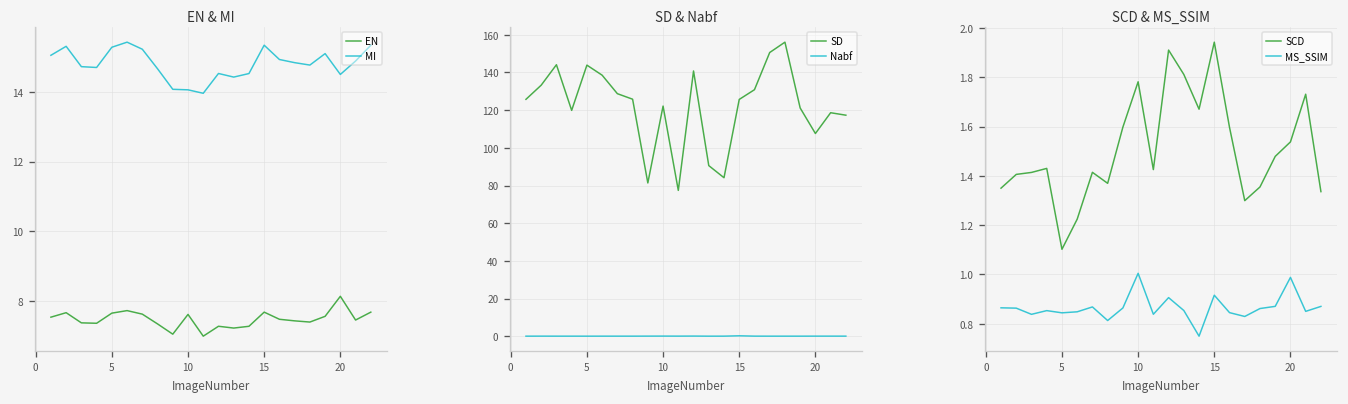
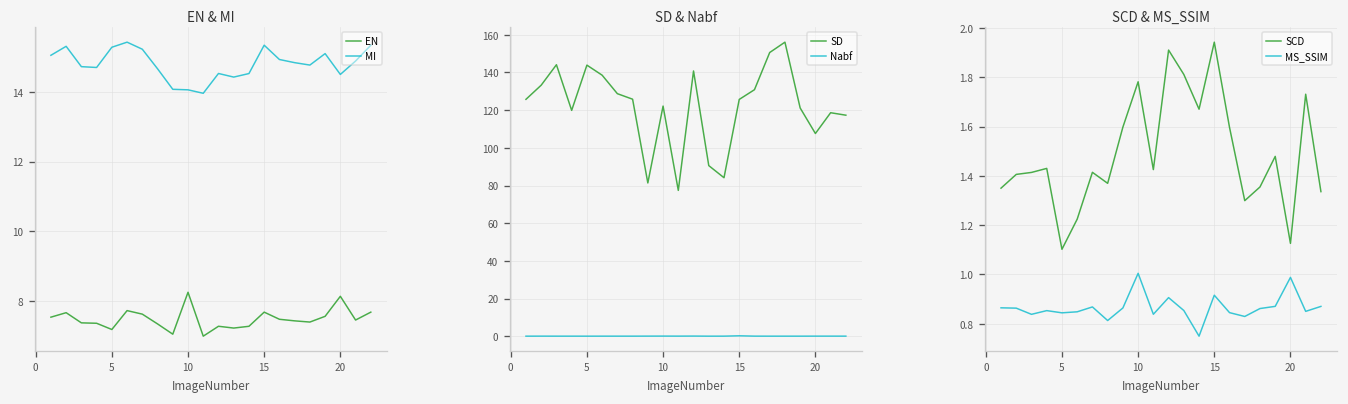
EN & MI, EN, 5: 7.6 -> 7.2
EN & MI, EN, 10: 7.6 -> 8.2
SCD & MS_SSIM, SCD, 20: 1.54 -> 1.13
